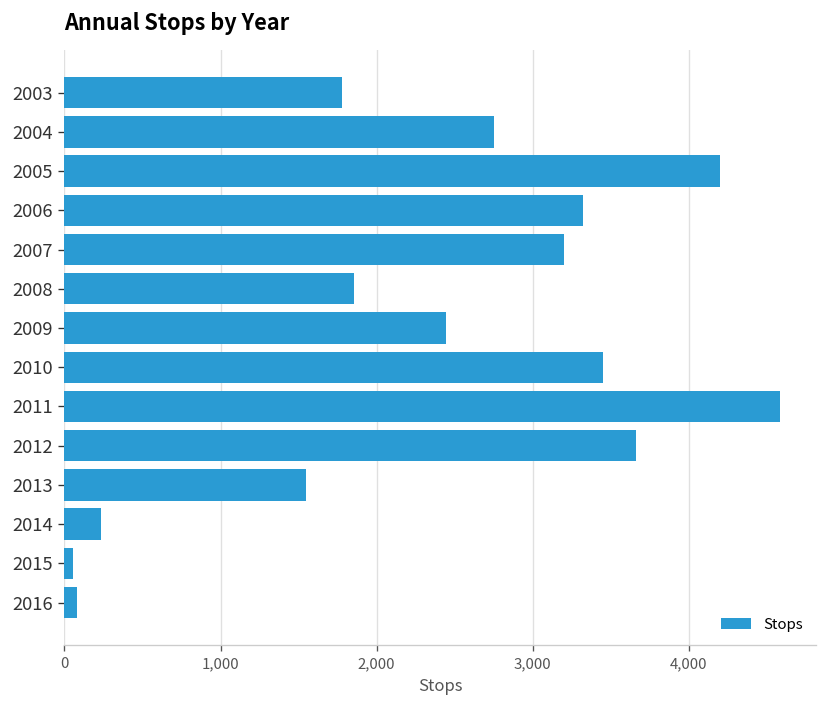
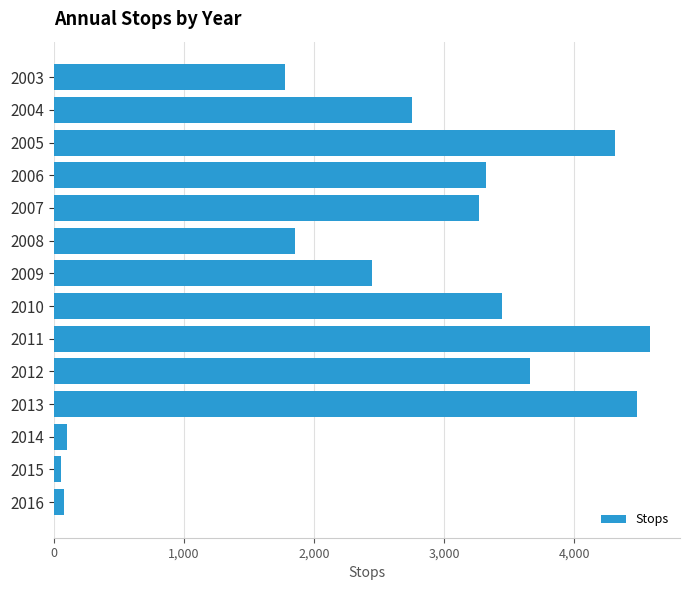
2005: 4,200 -> 4,310
2007: 3,200 -> 3,270
2013: 1,550 -> 4,480
2014: 230 -> 100
